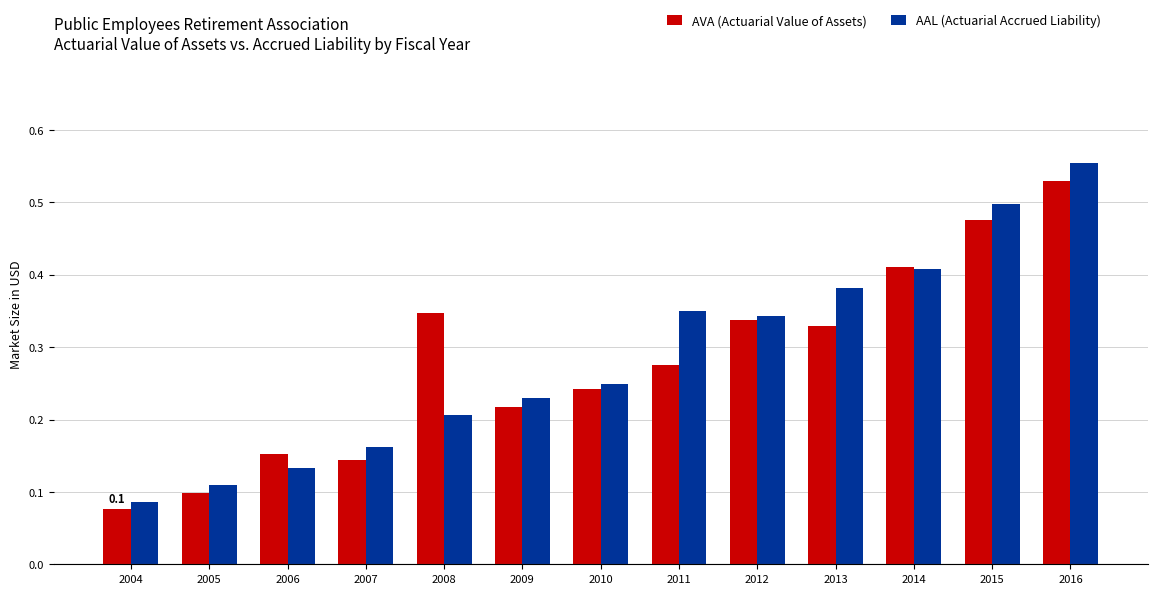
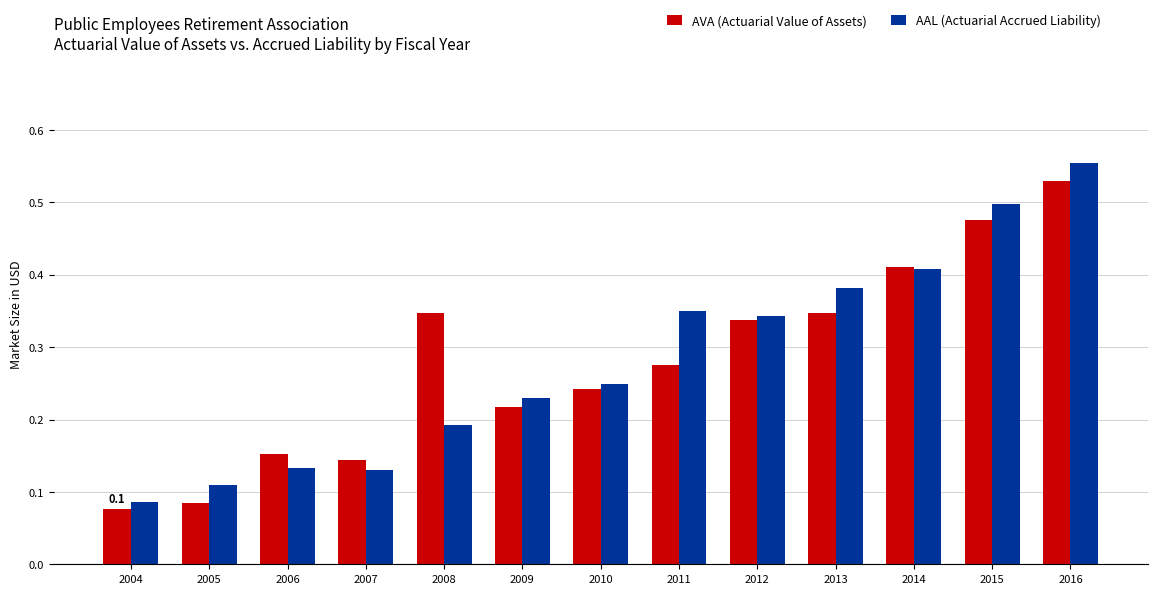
AVA (Actuarial Value of Assets), 2005: 0.10 -> 0.08
AAL (Actuarial Accrued Liability), 2007: 0.16 -> 0.13
AAL (Actuarial Accrued Liability), 2008: 0.21 -> 0.19
AVA (Actuarial Value of Assets), 2013: 0.33 -> 0.35
